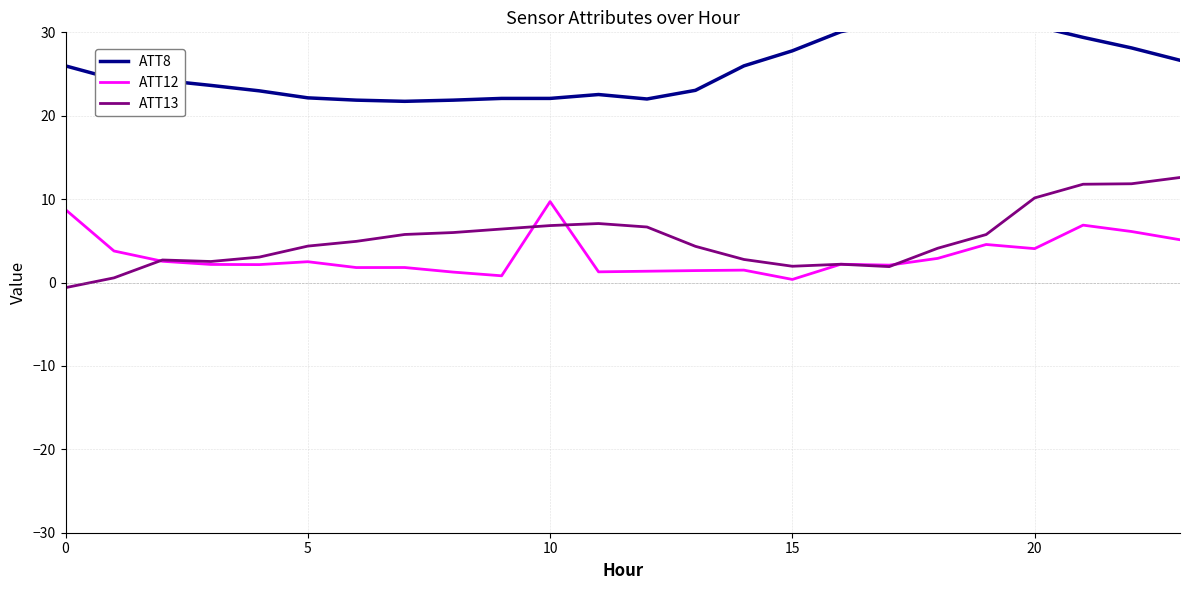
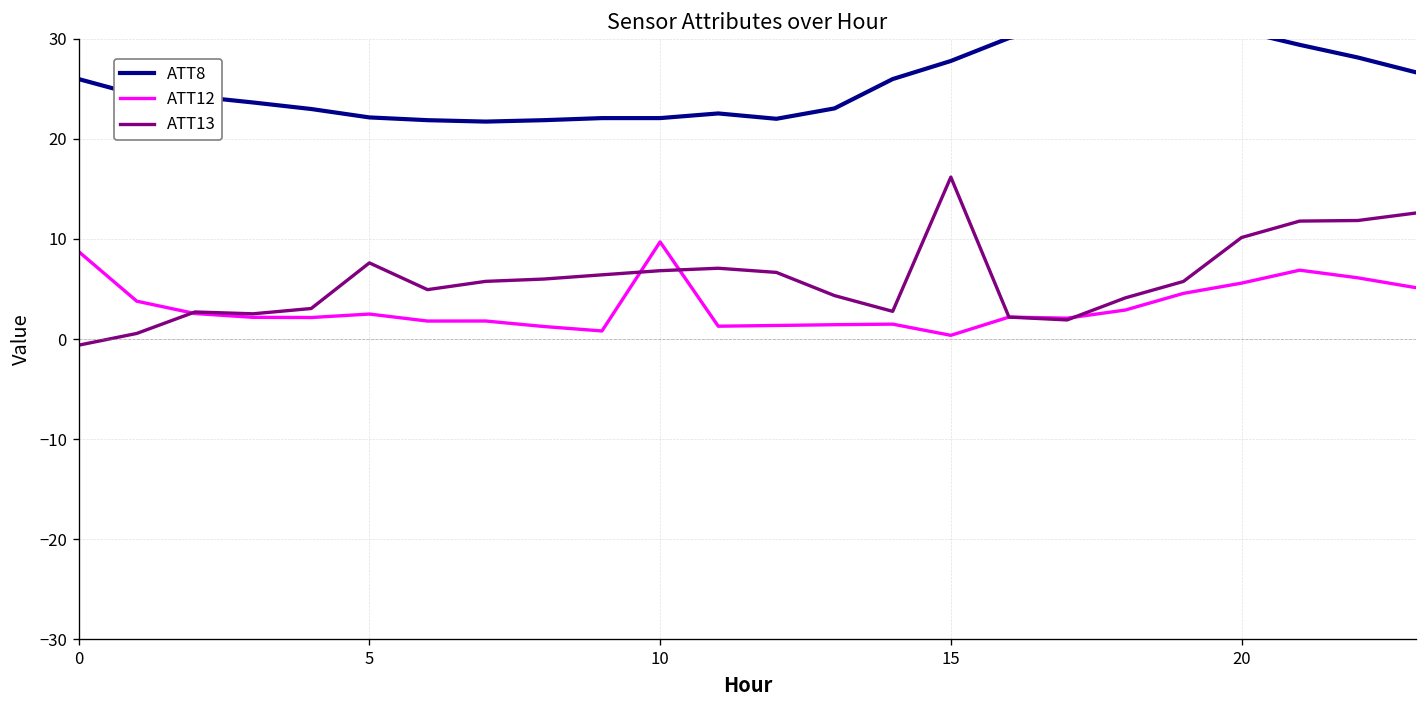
ATT13, 5: 4 -> 8
ATT13, 15: 2 -> 16
ATT12, 20: 4 -> 6
